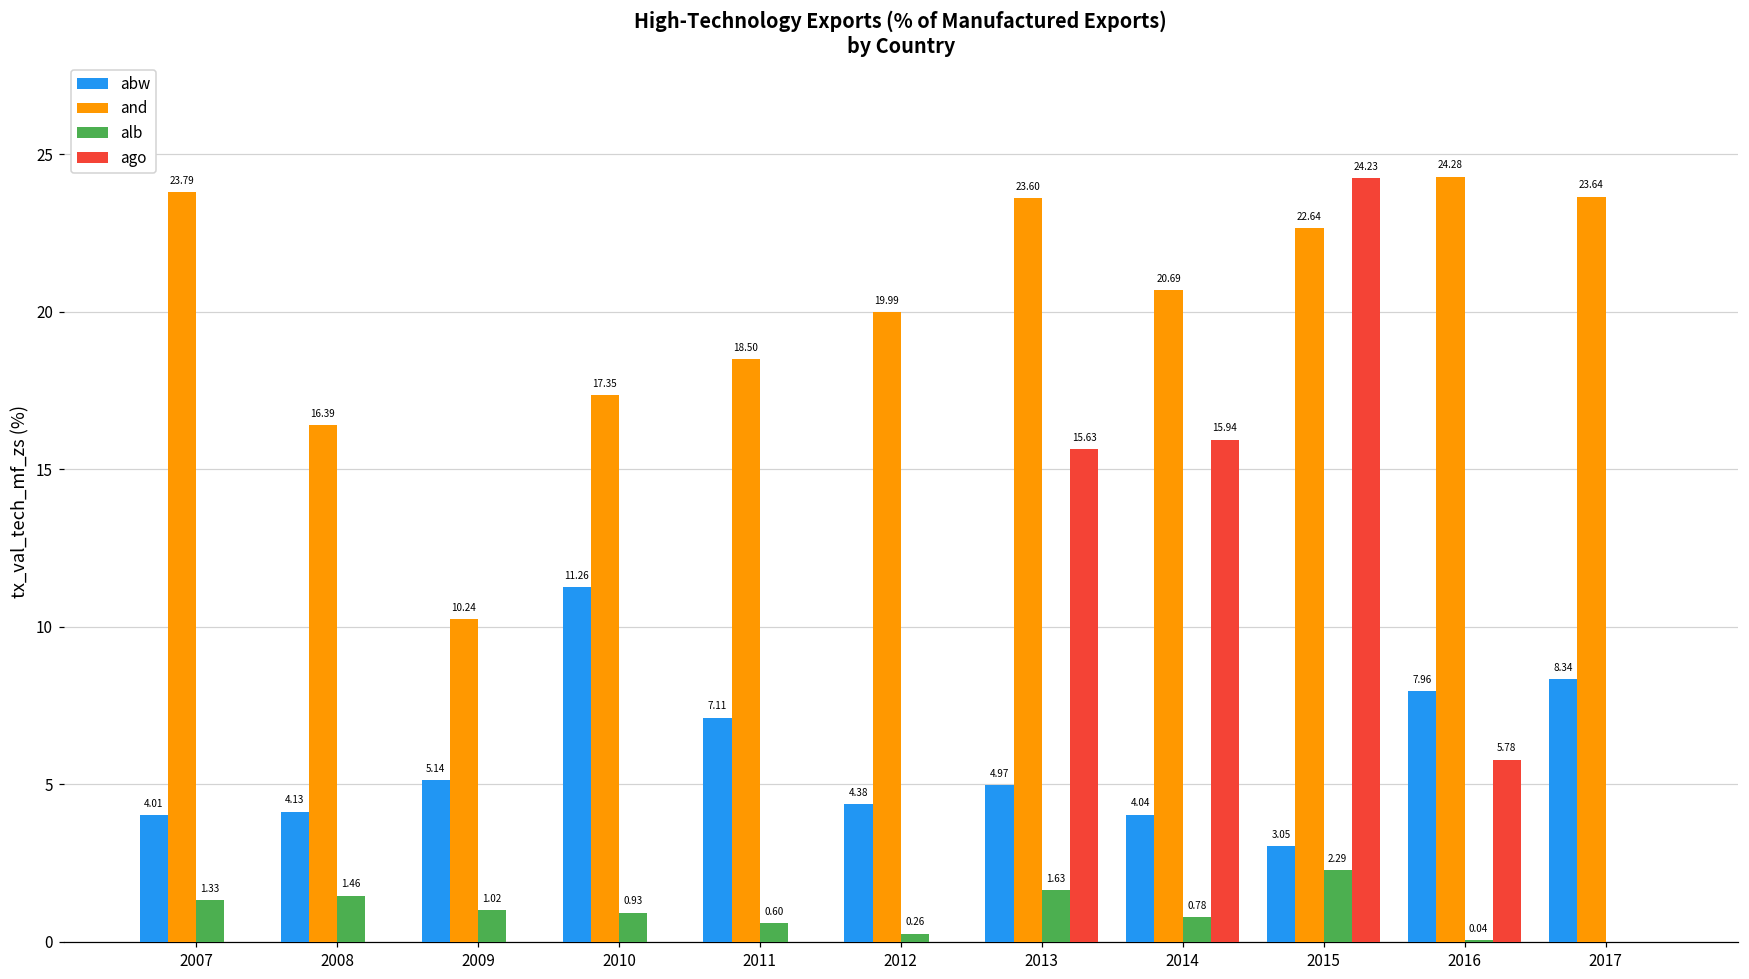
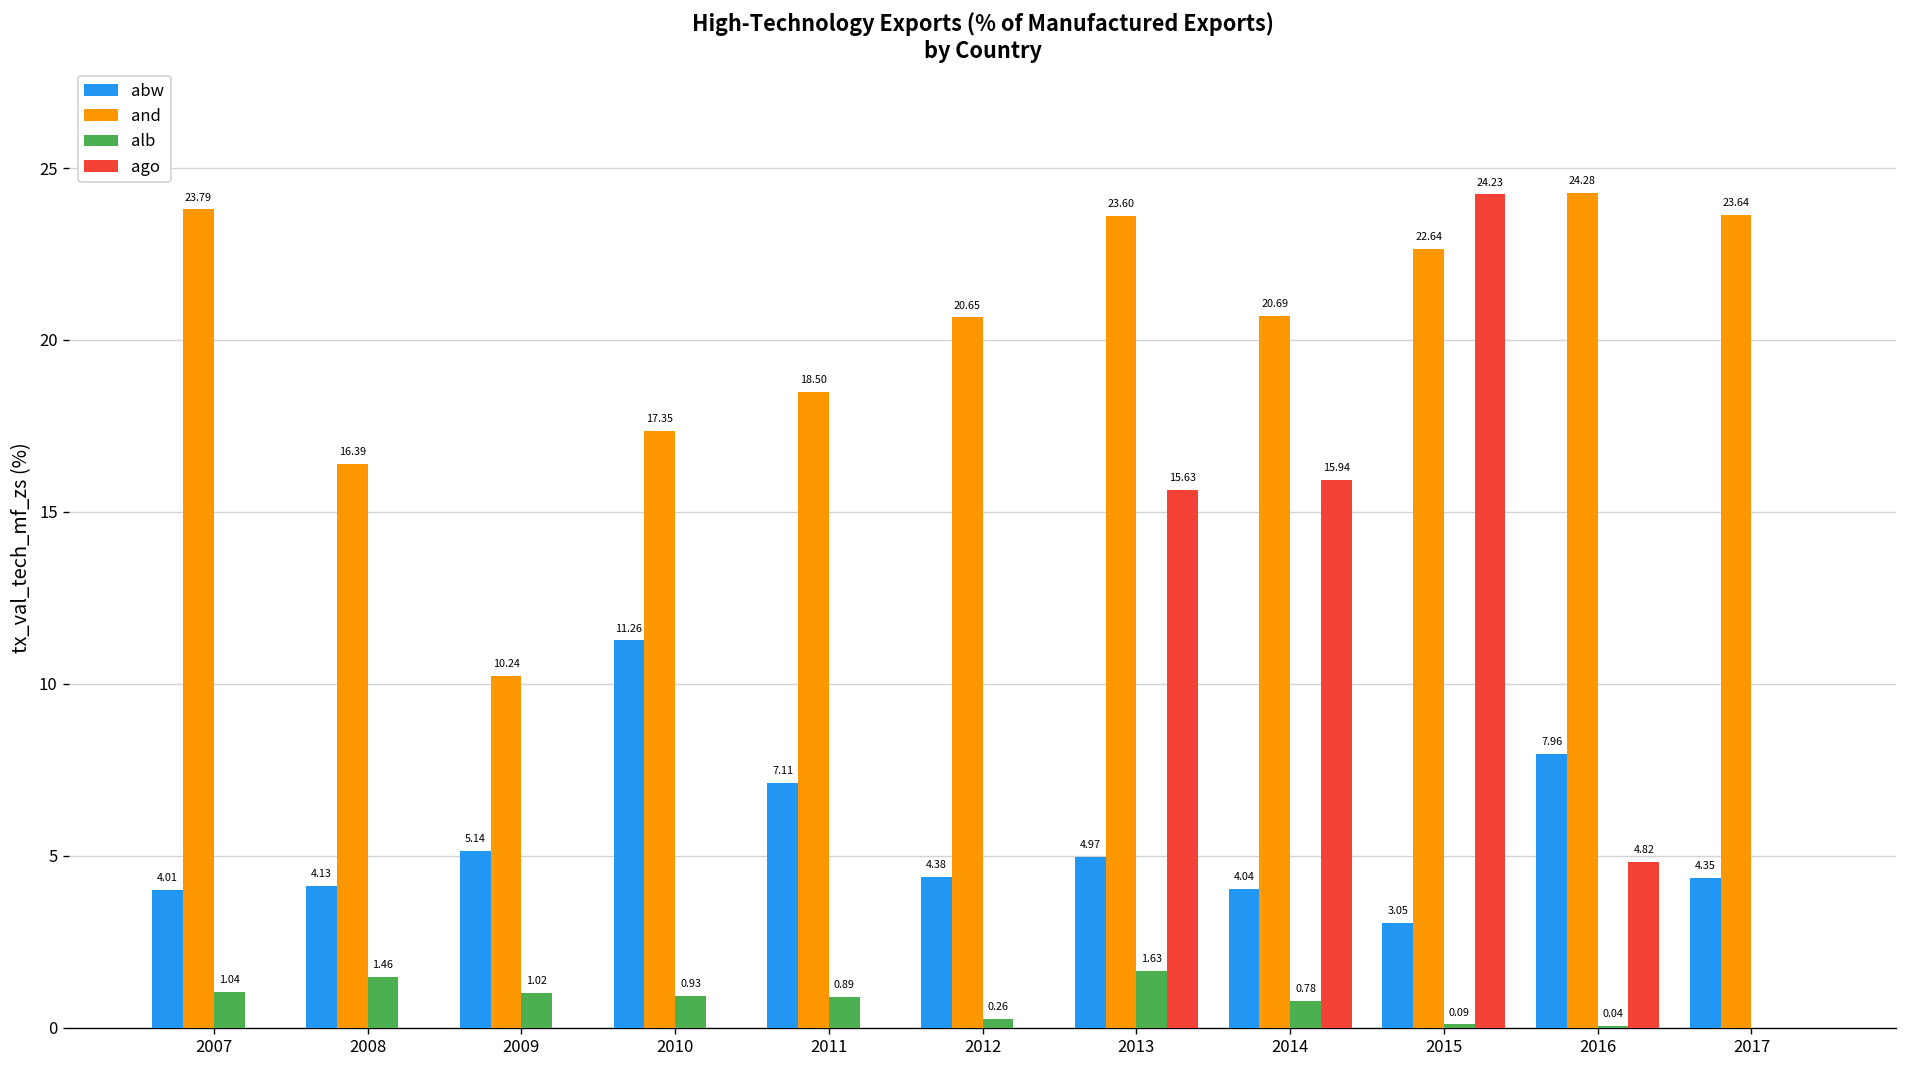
alb, 2007: 1.33 -> 1.04
alb, 2011: 0.60 -> 0.89
and, 2012: 19.99 -> 20.65
alb, 2015: 2.29 -> 0.09
ago, 2016: 5.78 -> 4.82
abw, 2017: 8.34 -> 4.35
